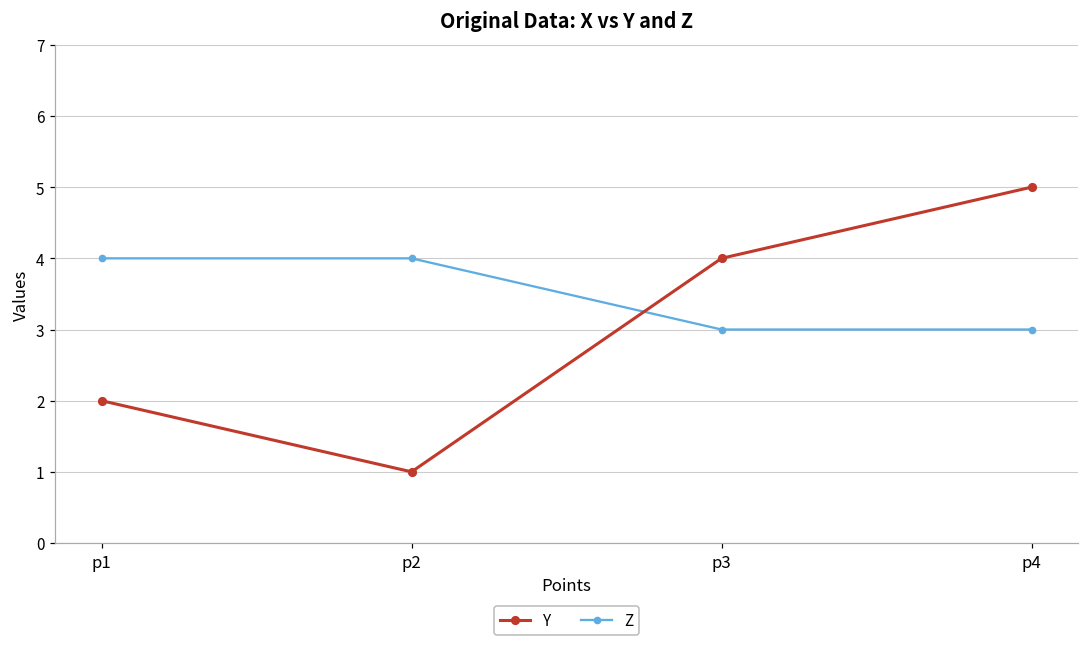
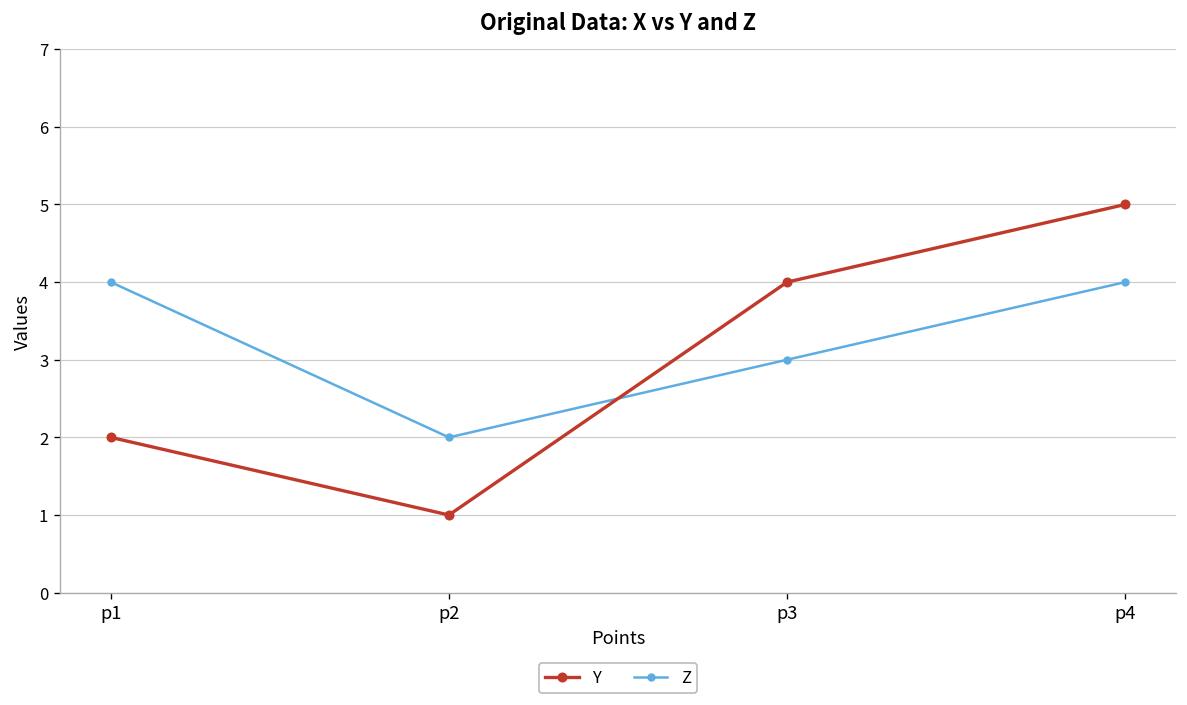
Z, p2: 4 -> 2
Z, p4: 3 -> 4
